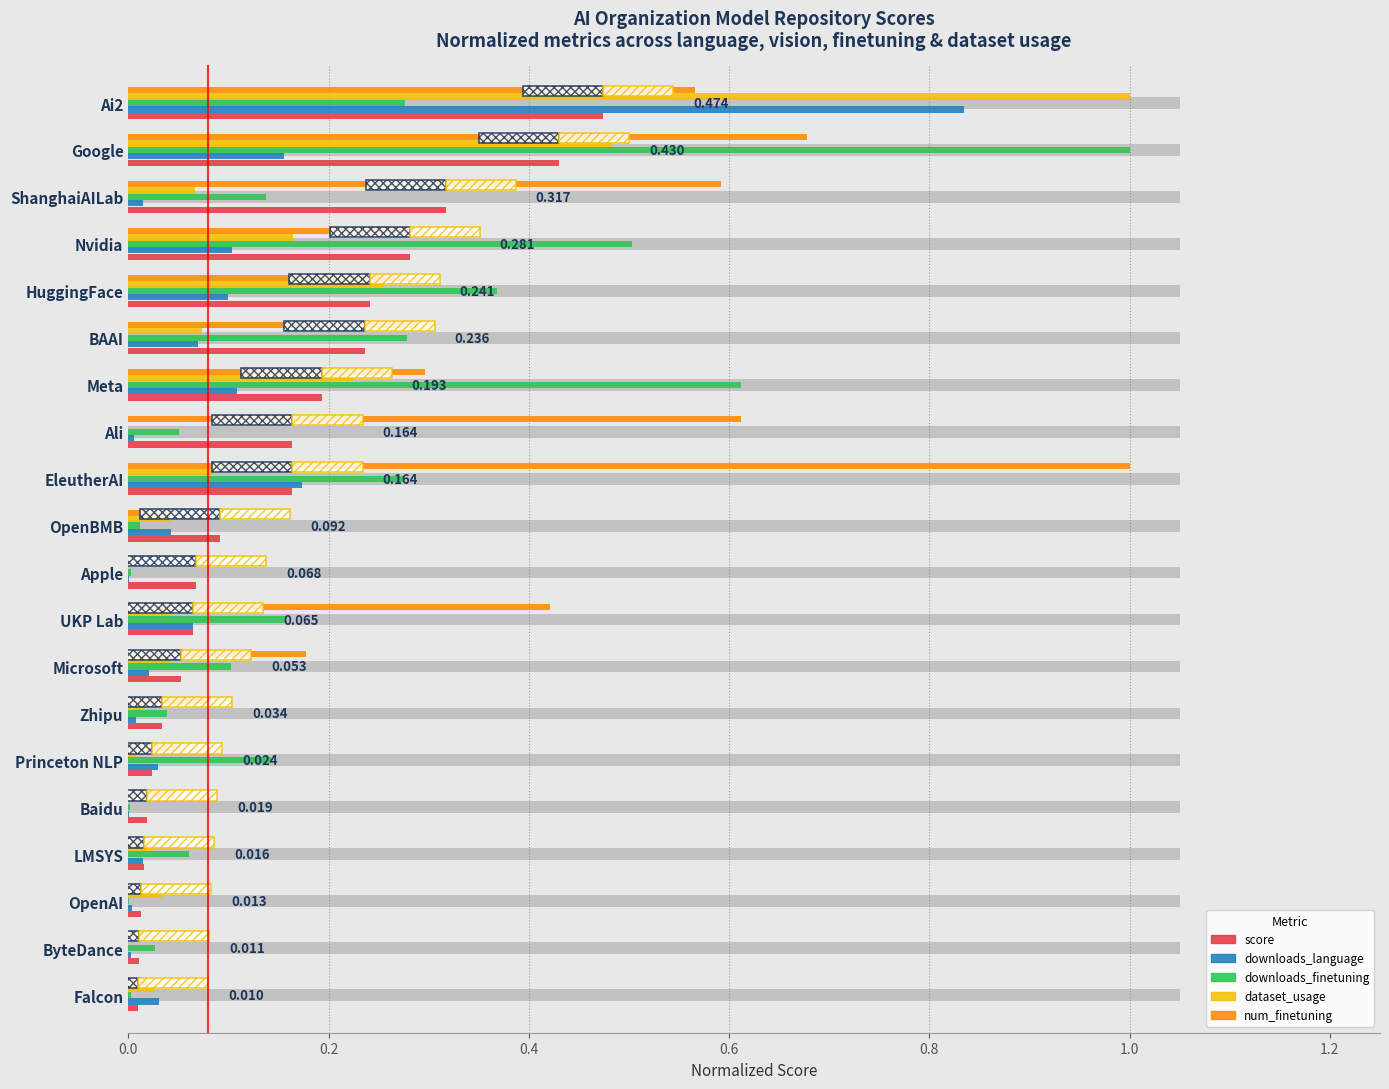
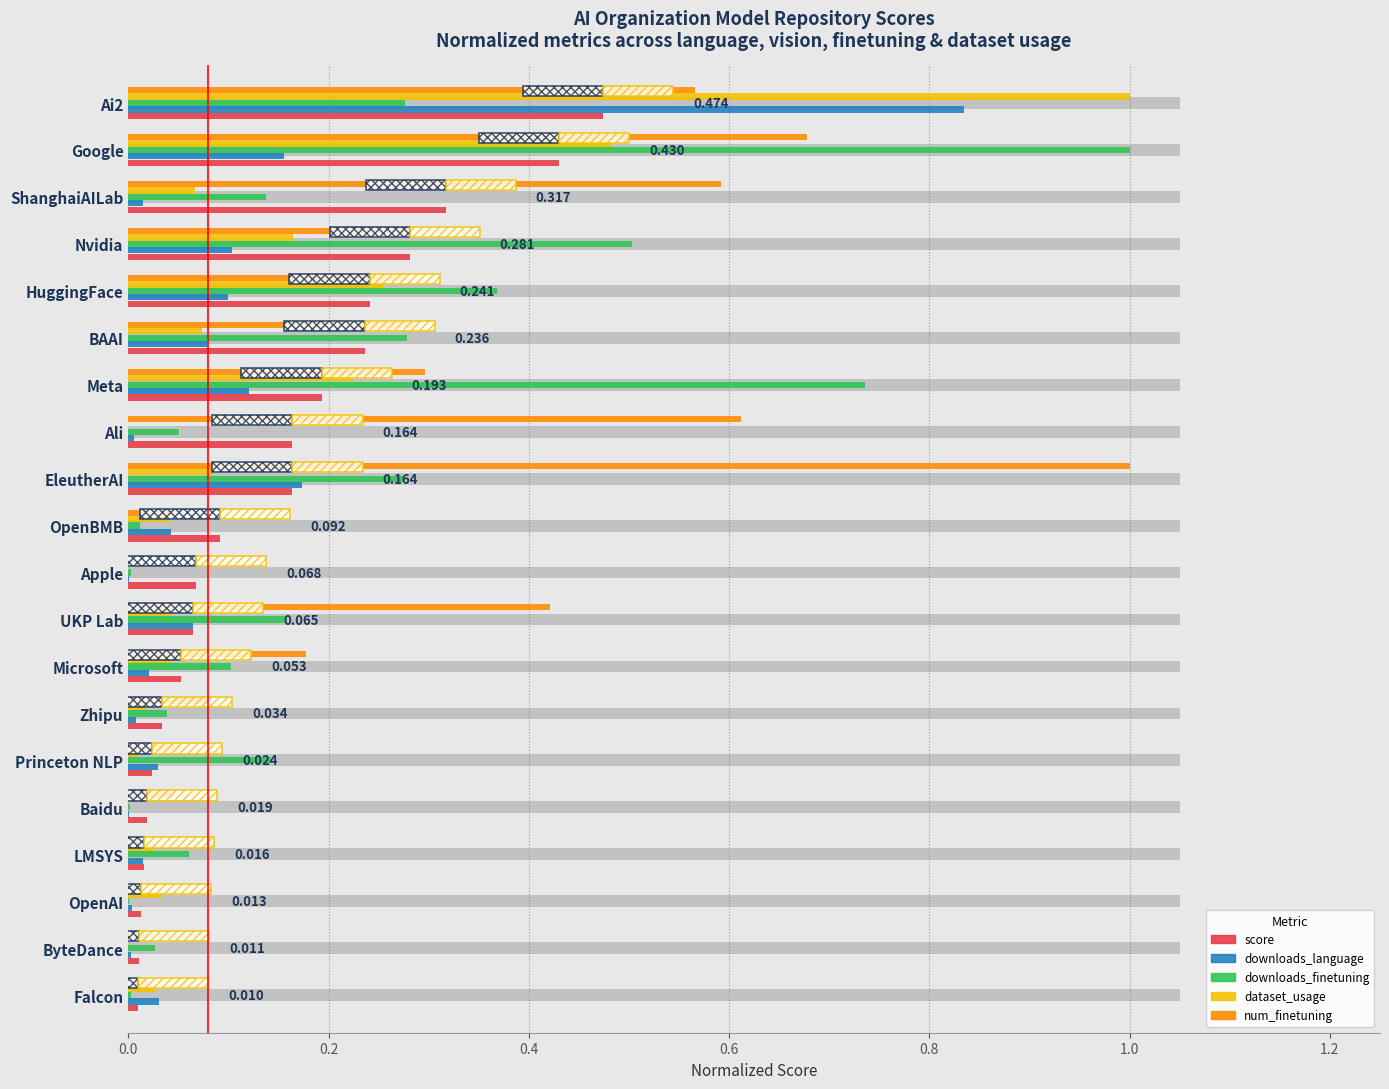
downloads_language, BAAI: 0.070 -> 0.079
downloads_finetuning, Meta: 0.612 -> 0.736
downloads_language, Meta: 0.109 -> 0.121
